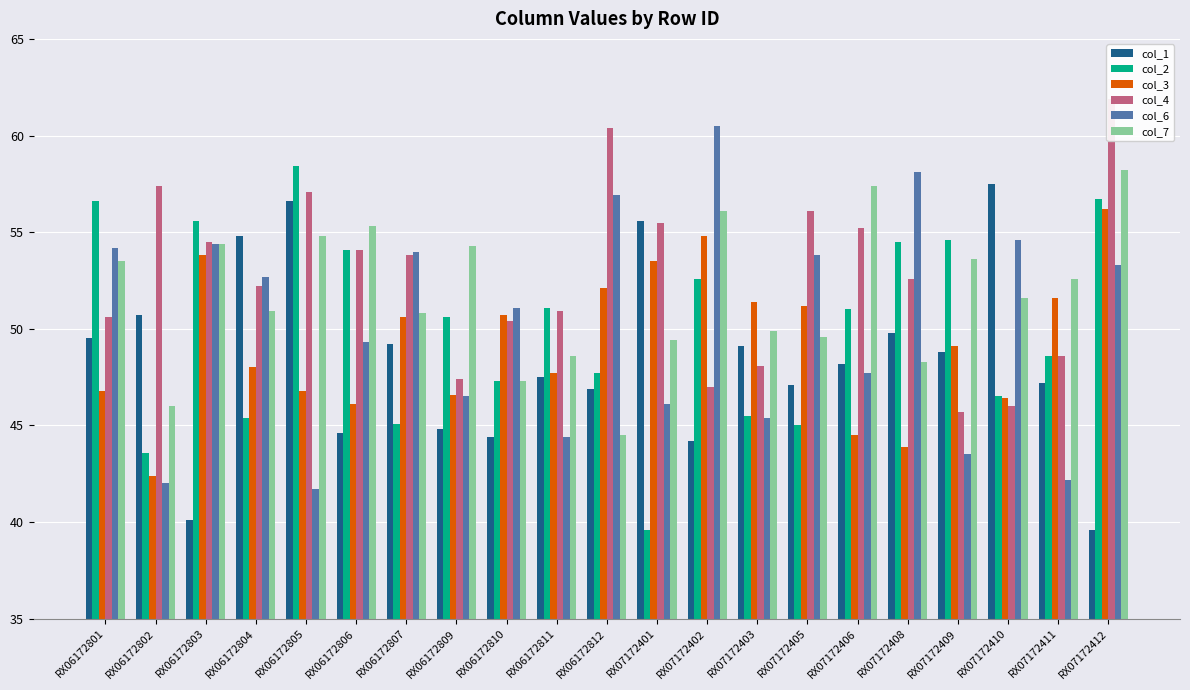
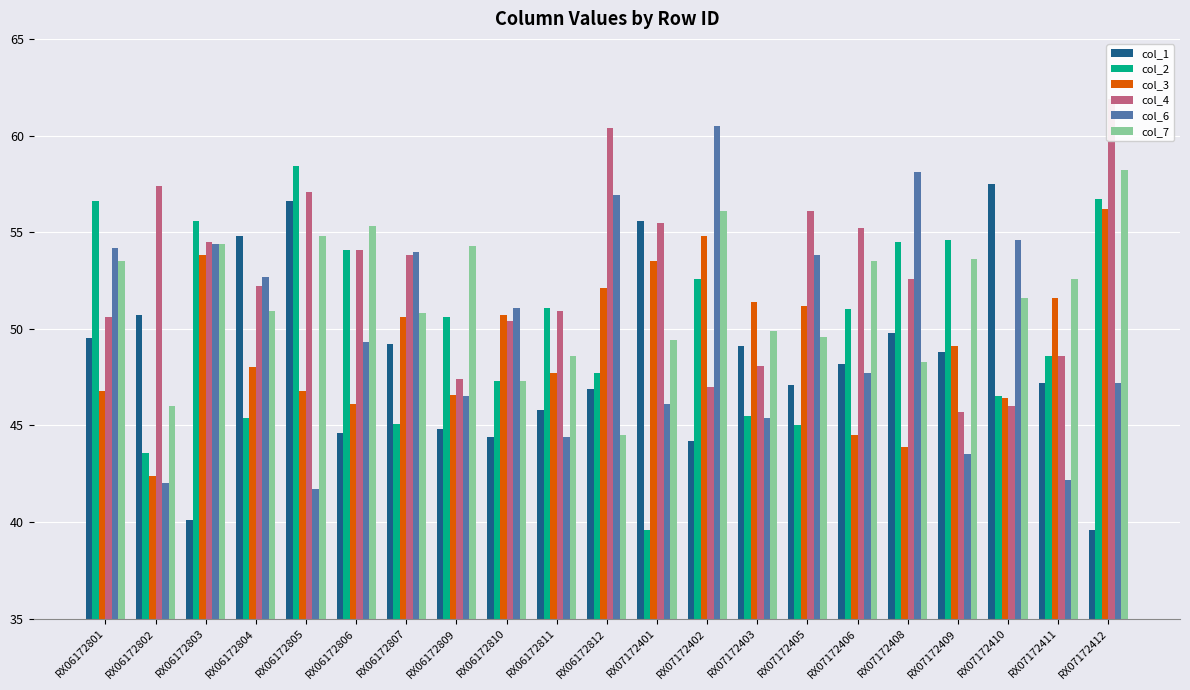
col_1, RX06172811: 47.5 -> 45.8
col_7, RX07172406: 57.4 -> 53.5
col_6, RX07172412: 53.3 -> 47.2
